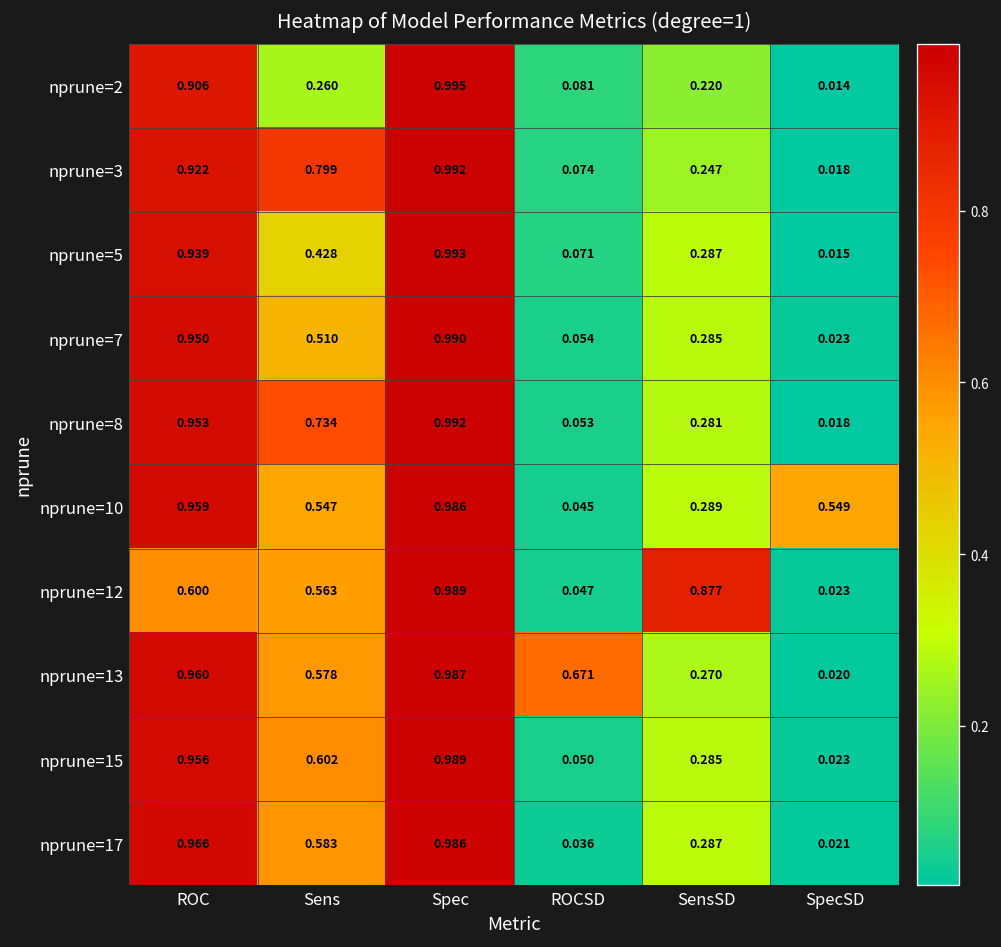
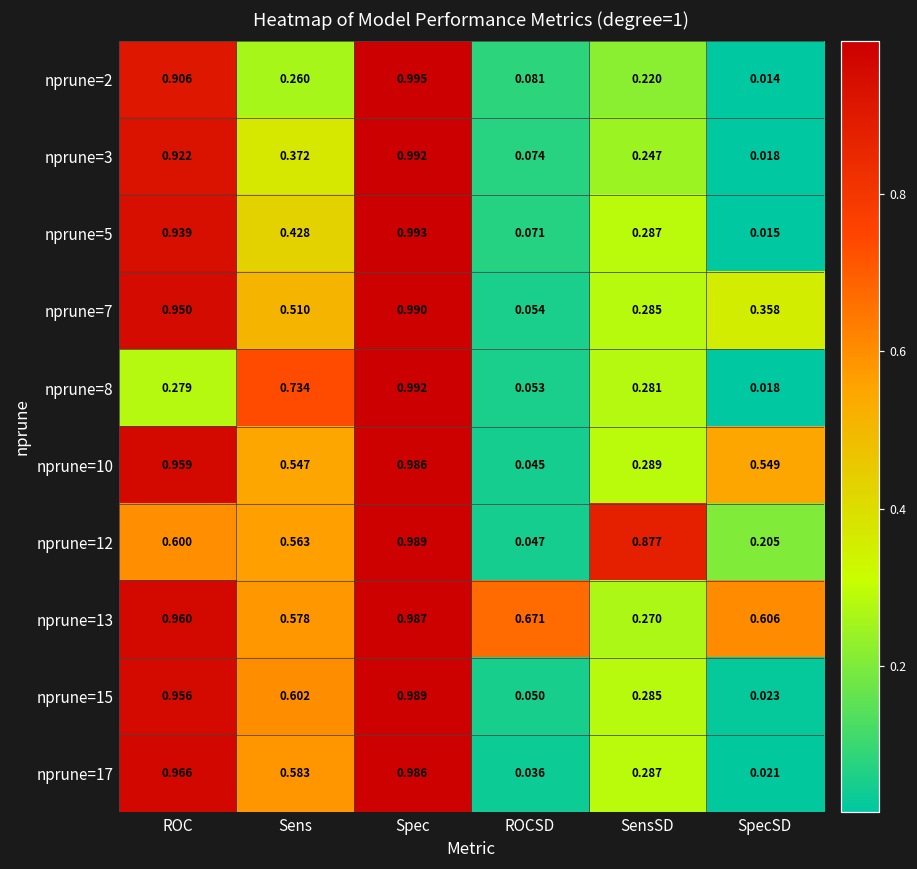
nprune=3, Sens: 0.799 -> 0.372
nprune=7, SpecSD: 0.023 -> 0.358
nprune=8, ROC: 0.953 -> 0.279
nprune=12, SpecSD: 0.023 -> 0.205
nprune=13, SpecSD: 0.020 -> 0.606
